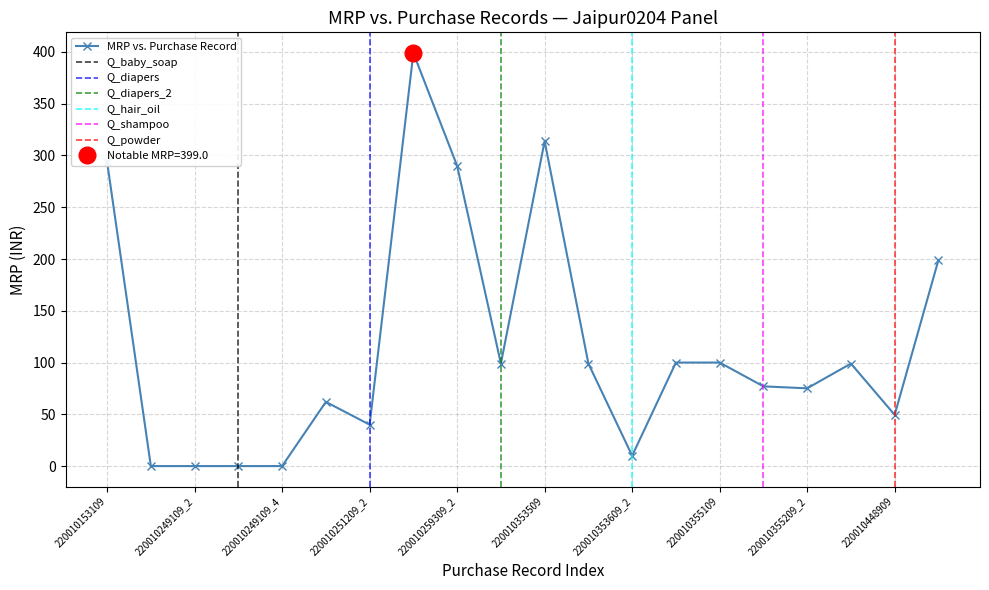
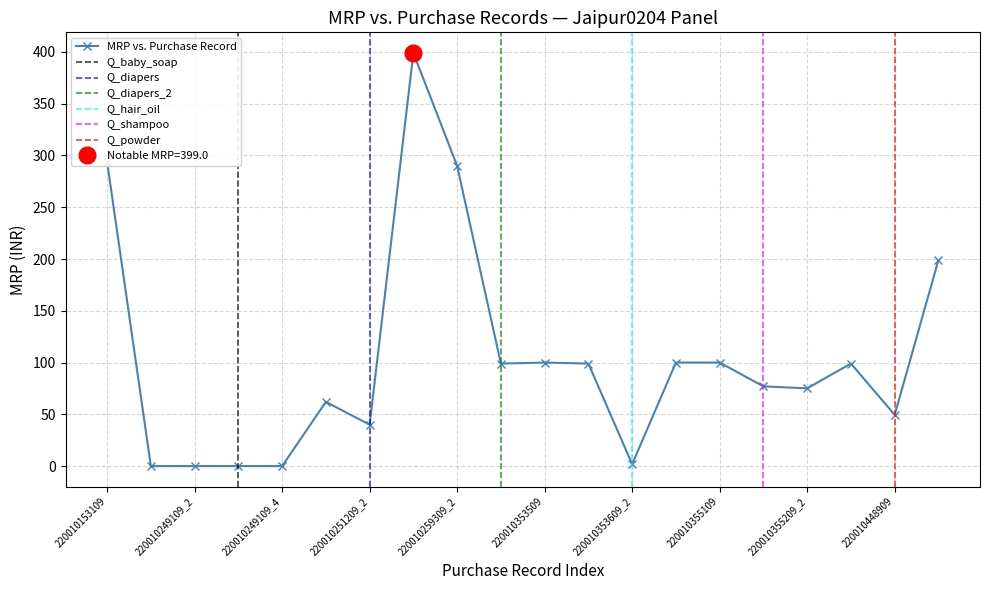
MRP vs. Purchase Record, 220010353509: 314 -> 100
MRP vs. Purchase Record, 220010353609_2: 10 -> 2
